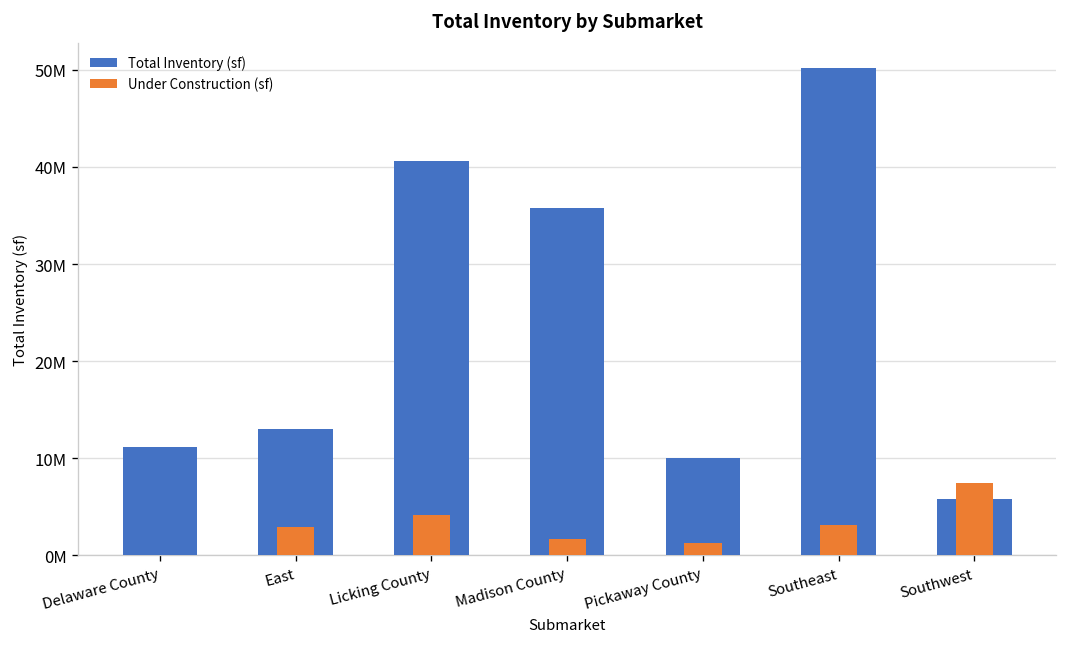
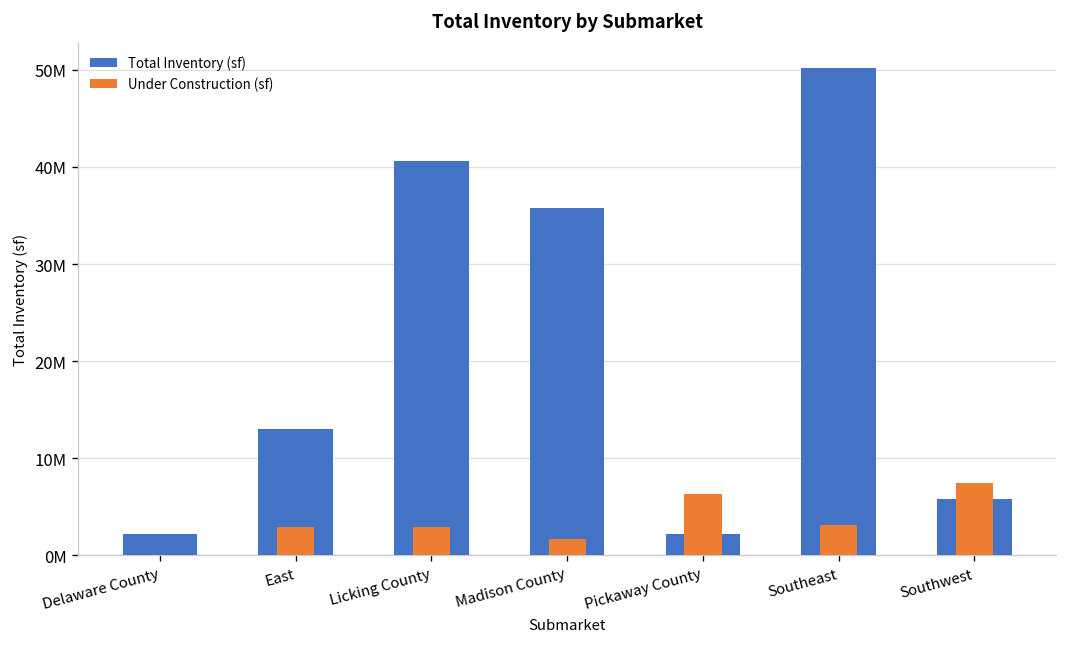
Total Inventory (sf), Delaware County: 11000000 -> 2000000
Under Construction (sf), Licking County: 4000000 -> 3000000
Total Inventory (sf), Pickaway County: 10000000 -> 2000000
Under Construction (sf), Pickaway County: 1000000 -> 6000000
